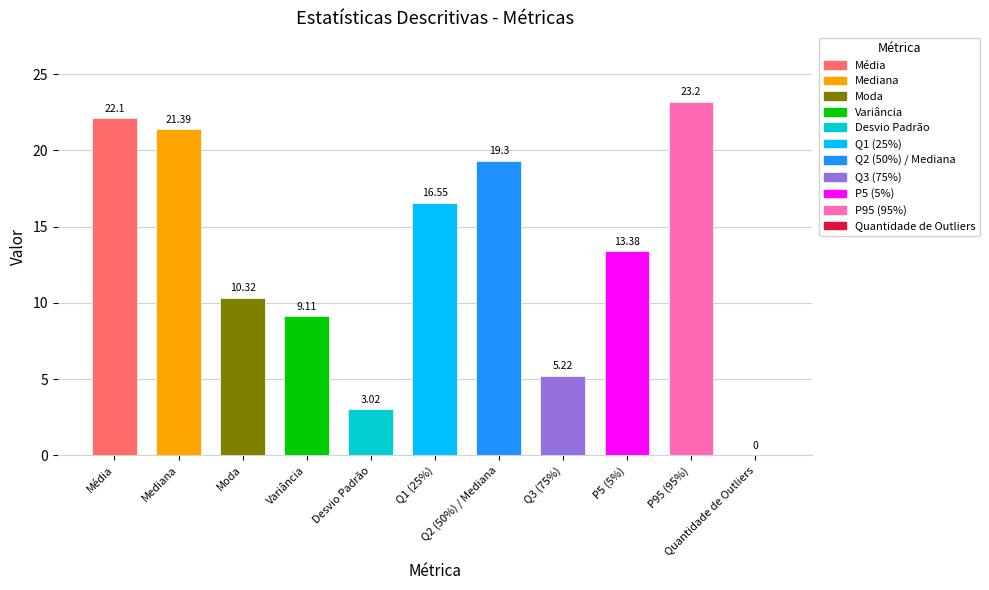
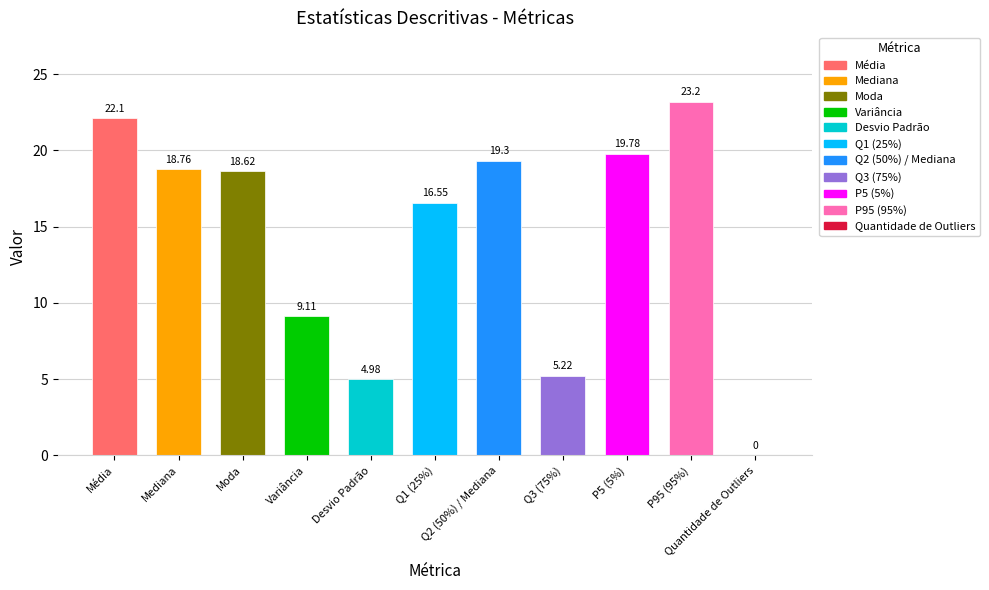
Mediana: 21.39 -> 18.76
Moda: 10.32 -> 18.62
Desvio Padrão: 3.02 -> 4.98
P5 (5%): 13.38 -> 19.78
